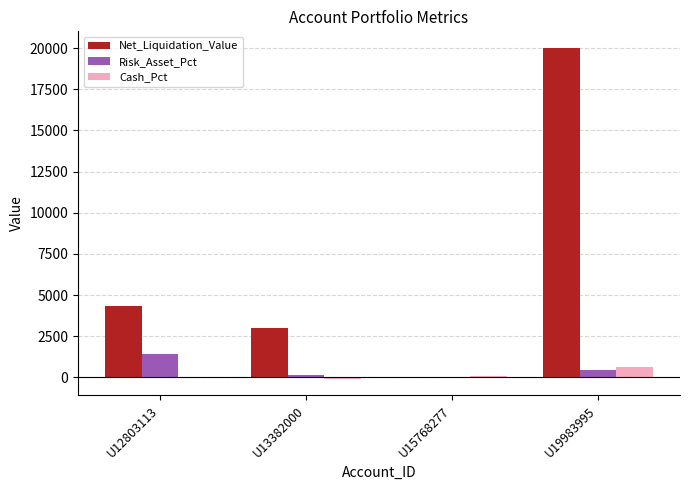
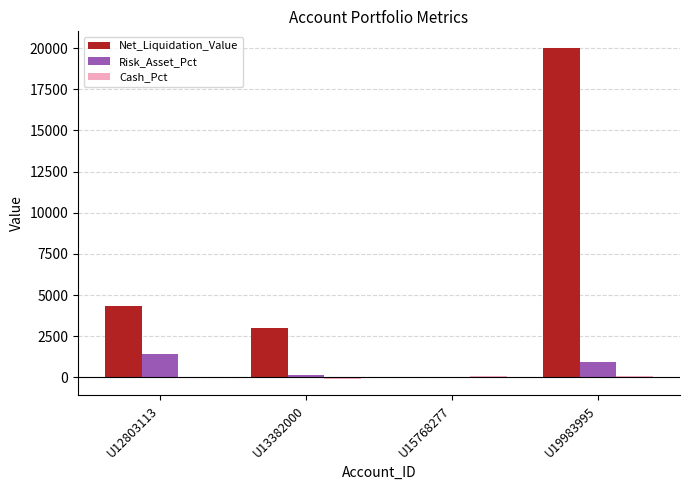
Risk_Asset_Pct, U19983995: 500 -> 900
Cash_Pct, U19983995: 600 -> 100
